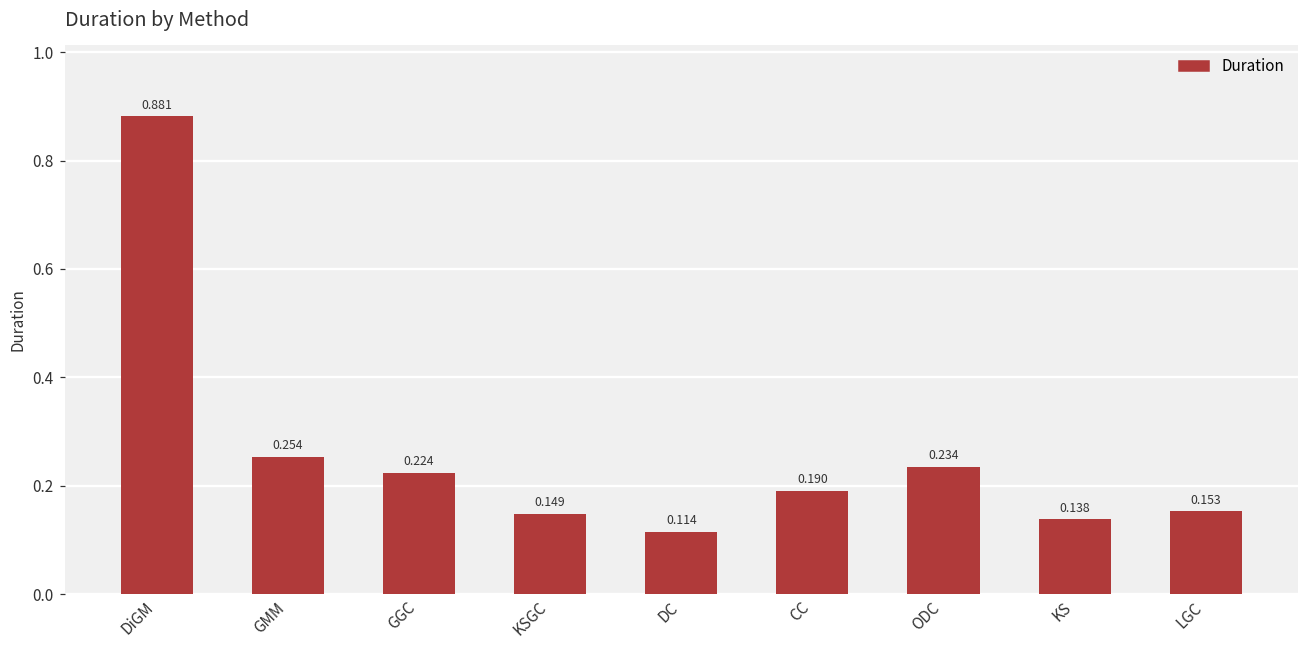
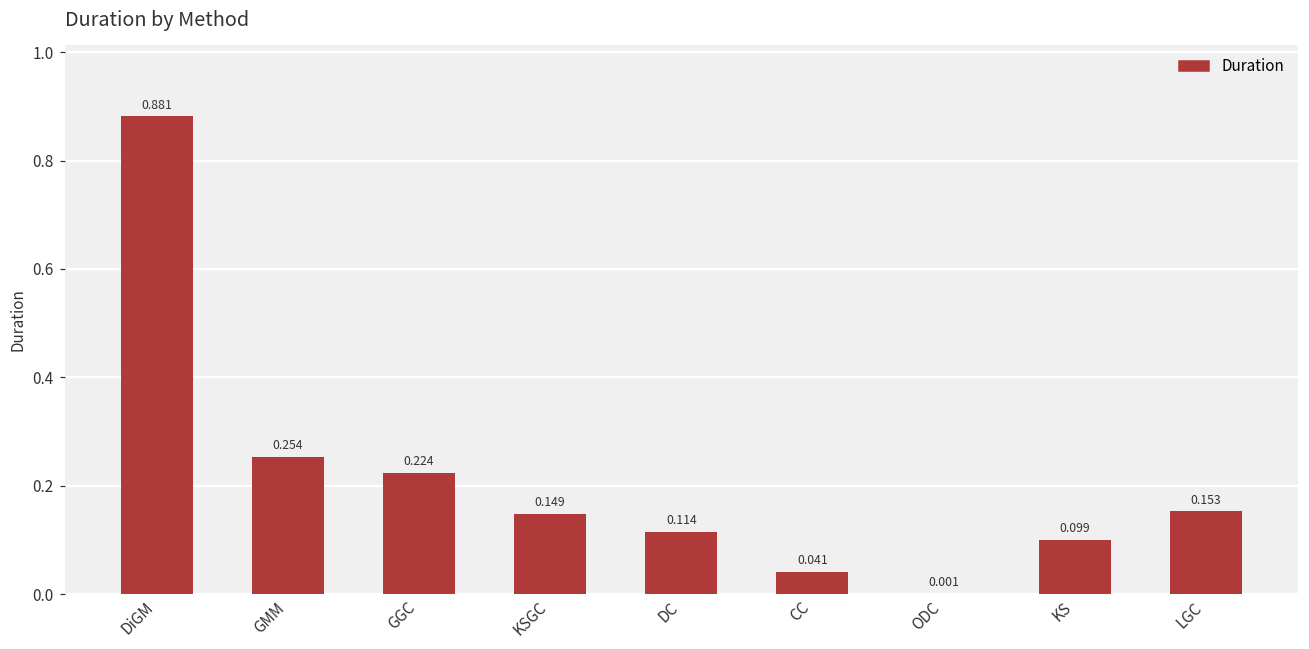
CC: 0.190 -> 0.041
ODC: 0.234 -> 0.001
KS: 0.138 -> 0.099
